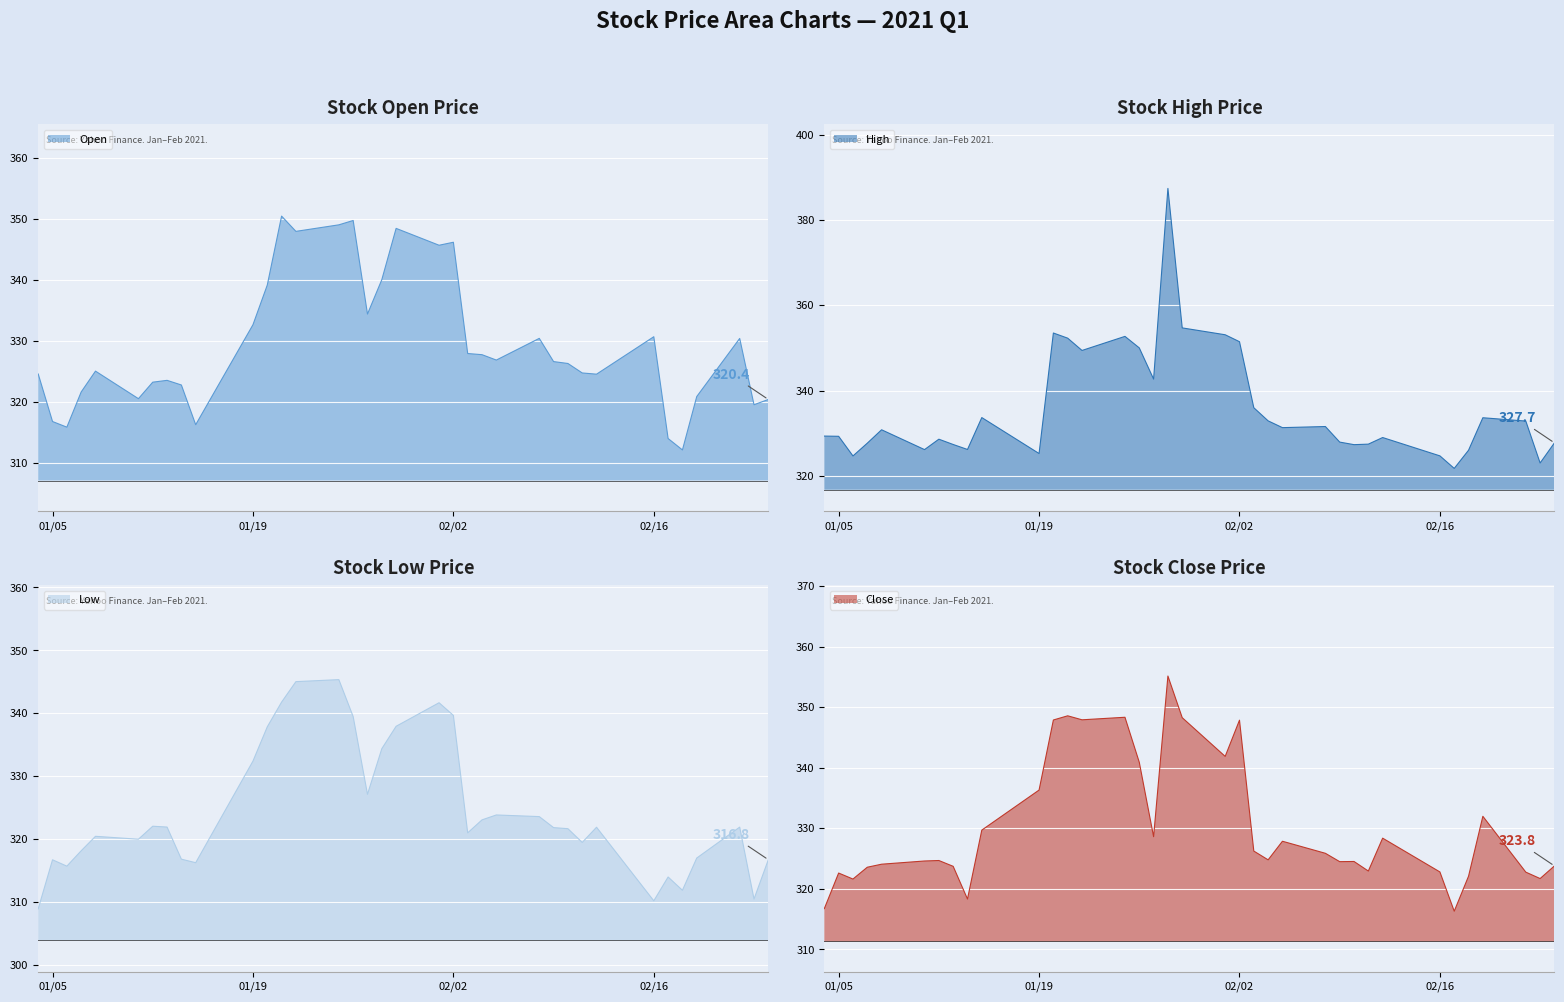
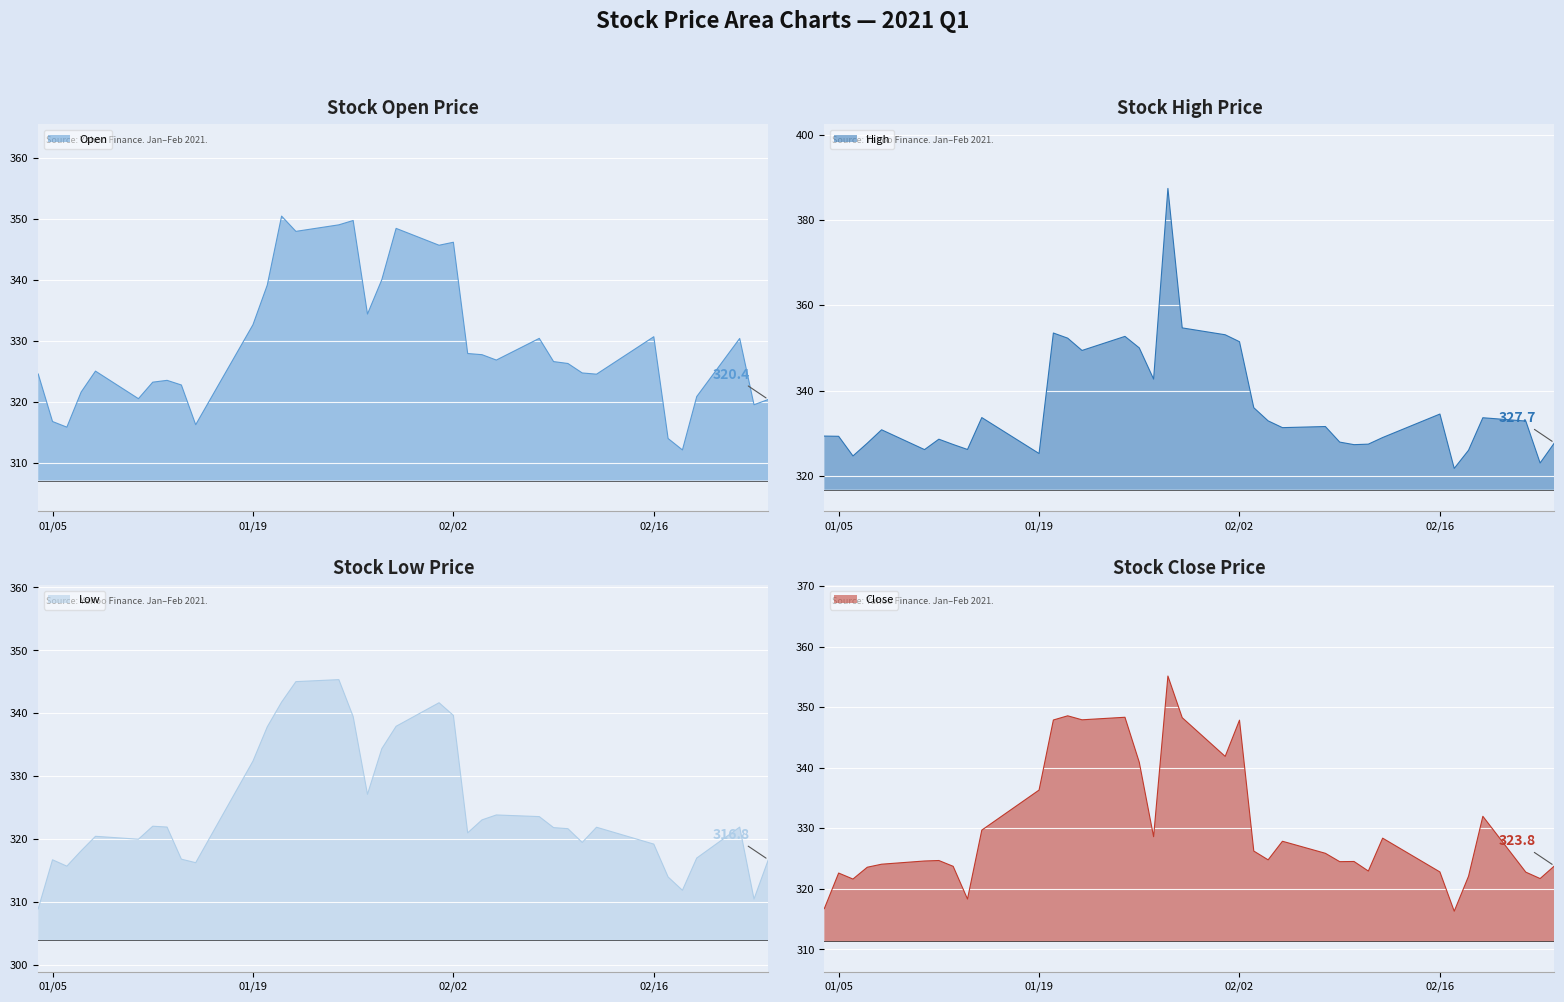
Stock High Price, 02/16: 325 -> 334
Stock Low Price, 02/16: 310 -> 319
